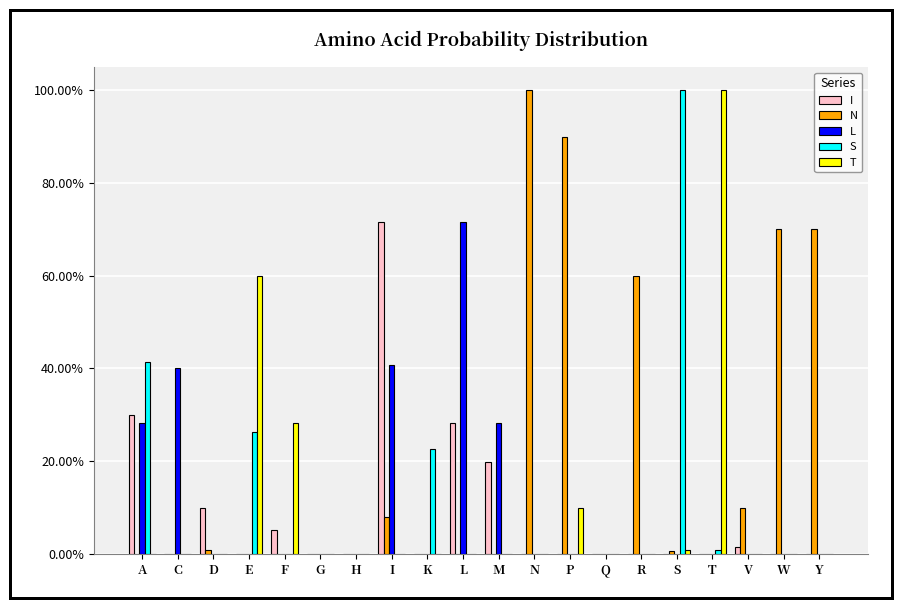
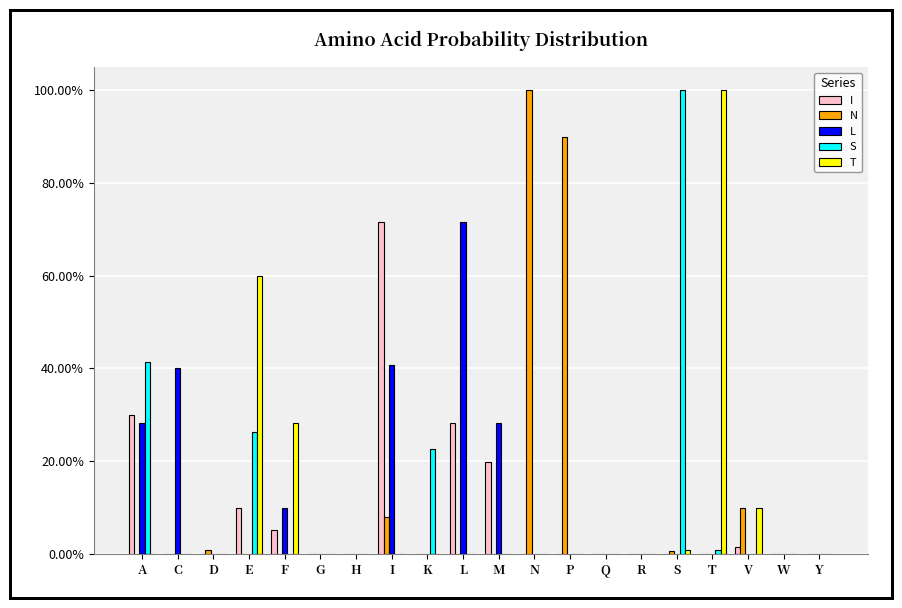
I, D: 10% -> 0%
I, E: 0% -> 10%
L, F: 0% -> 10%
T, P: 10% -> 0%
N, R: 60% -> 0%
T, V: 0% -> 10%
N, W: 70% -> 0%
N, Y: 70% -> 0%
